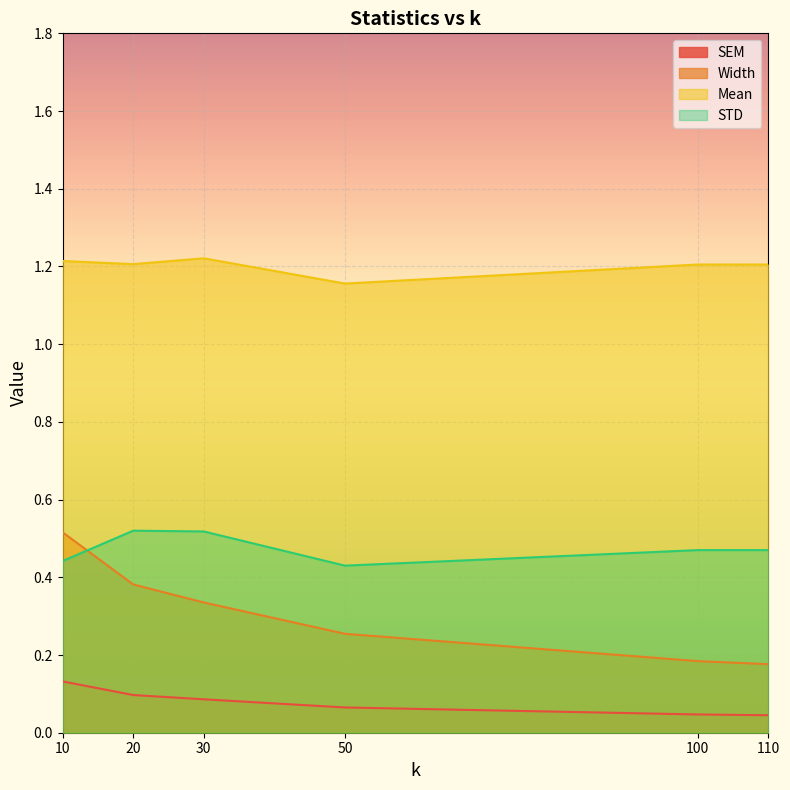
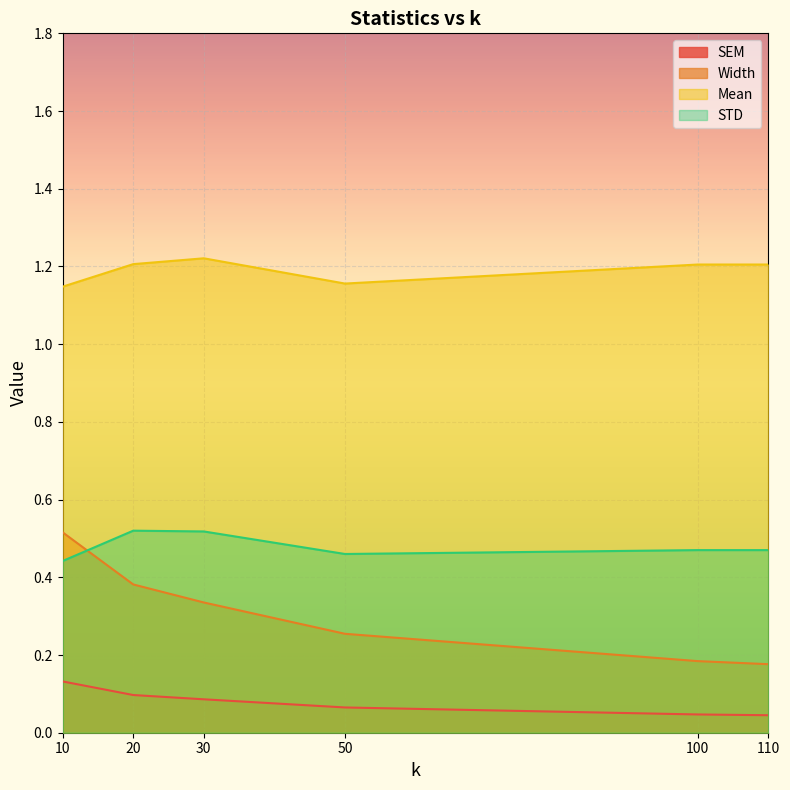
Mean, 10: 1.21 -> 1.15
STD, 50: 0.43 -> 0.46
